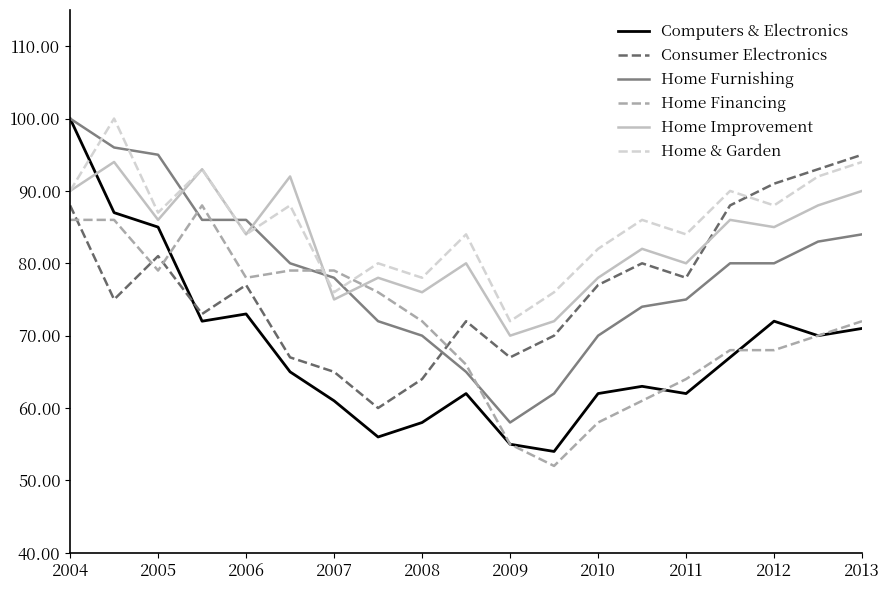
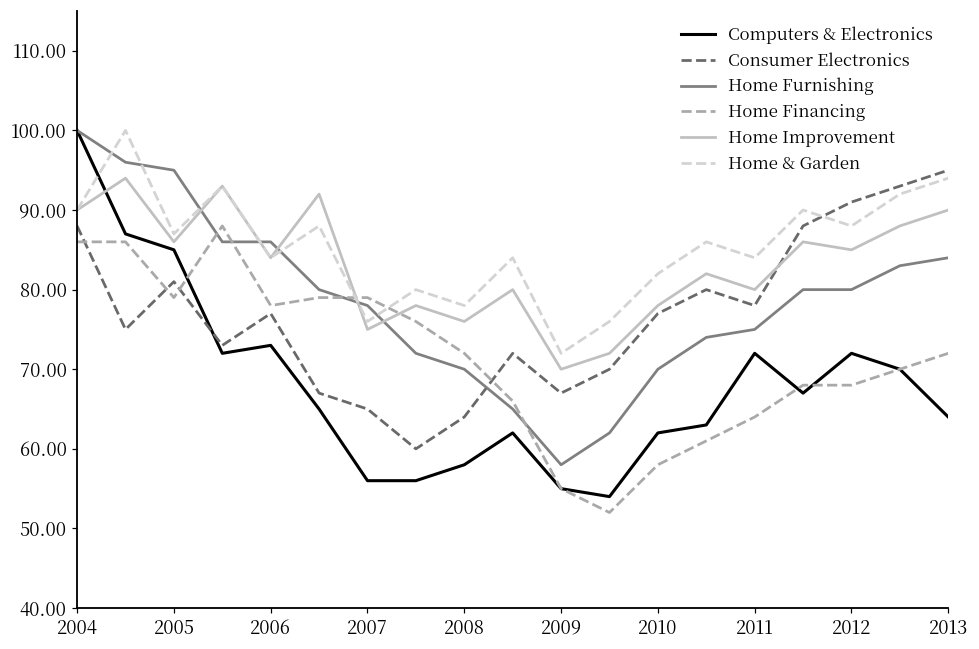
Computers & Electronics, 2007: 61 -> 56
Computers & Electronics, 2011: 62 -> 72
Computers & Electronics, 2013: 71 -> 64
